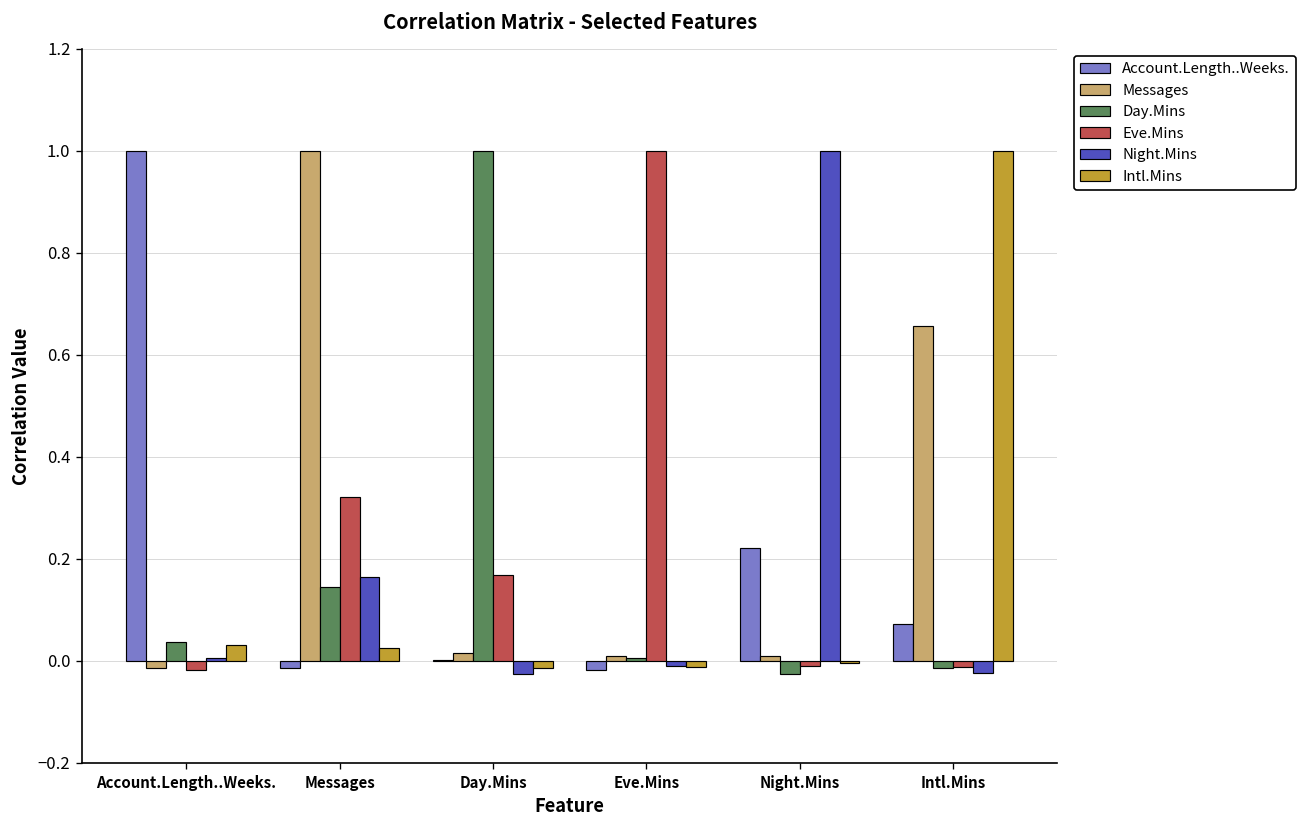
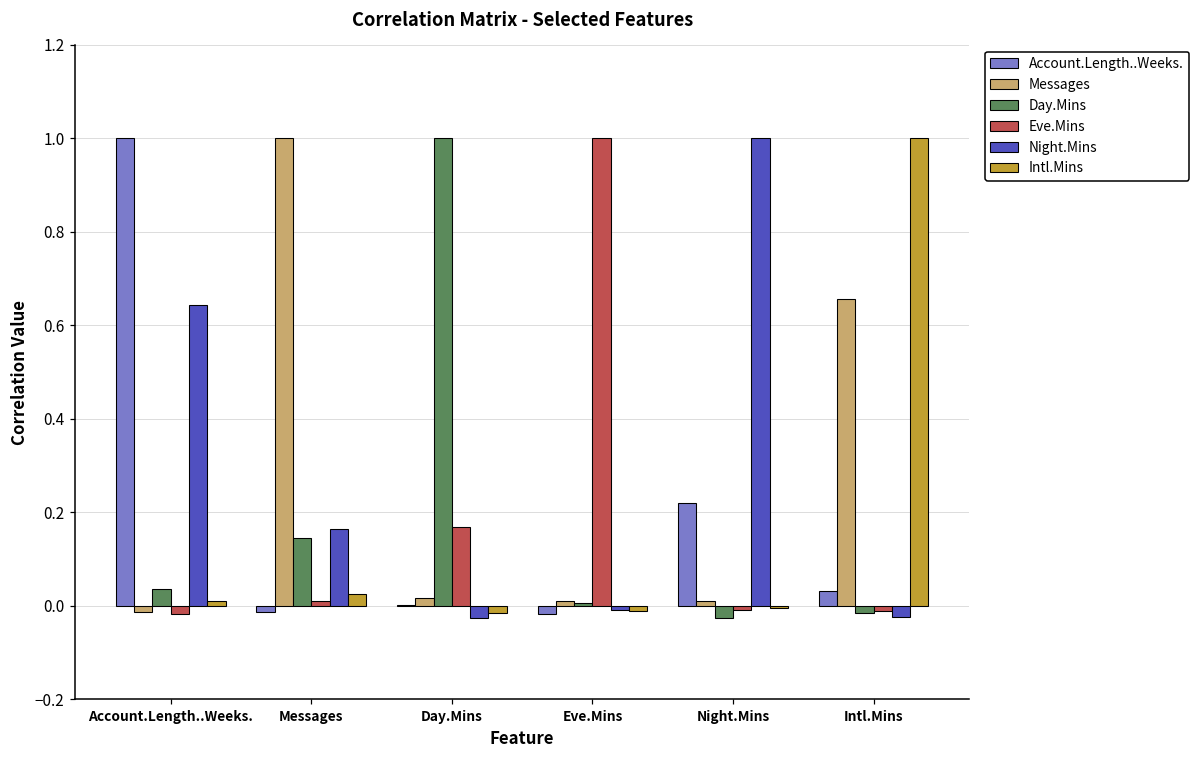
Night.Mins, Account.Length..Weeks.: 0.01 -> 0.64
Intl.Mins, Account.Length..Weeks.: 0.03 -> 0.01
Eve.Mins, Messages: 0.32 -> 0.01
Account.Length..Weeks., Intl.Mins: 0.07 -> 0.03
